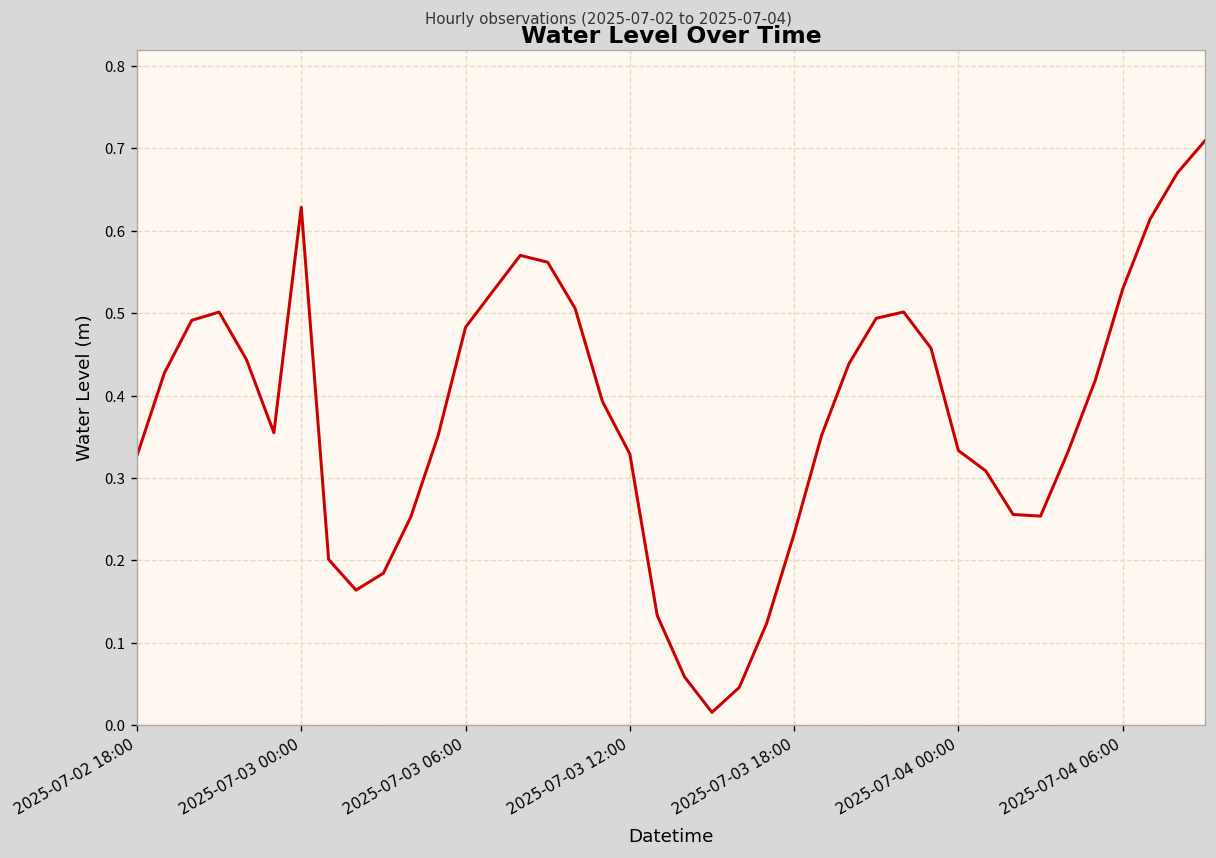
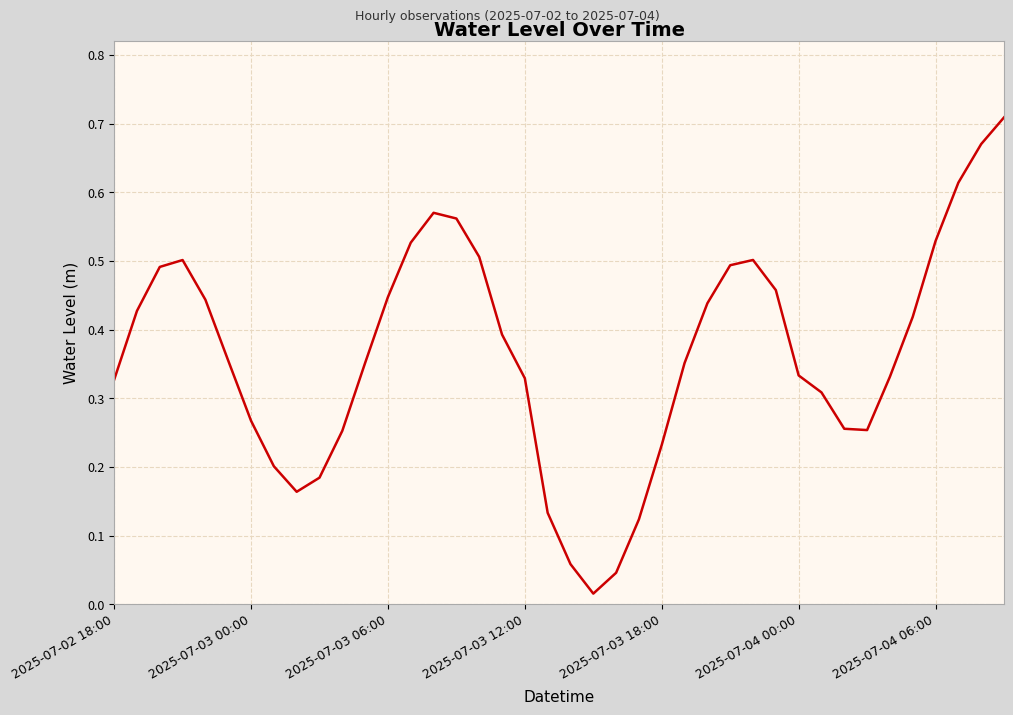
2025-07-03 00:00: 0.63 -> 0.27
2025-07-03 06:00: 0.48 -> 0.45
